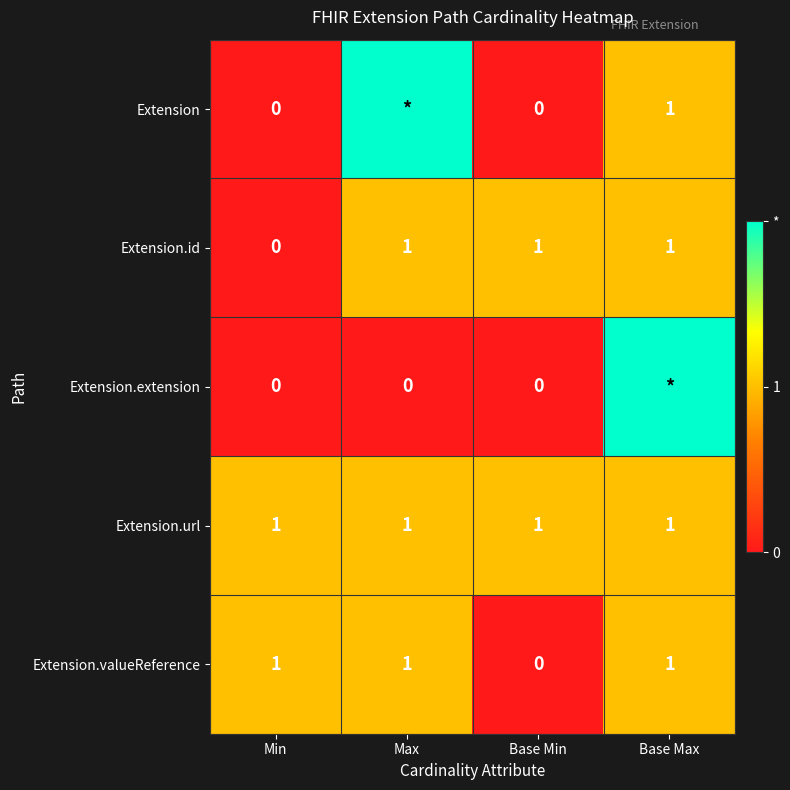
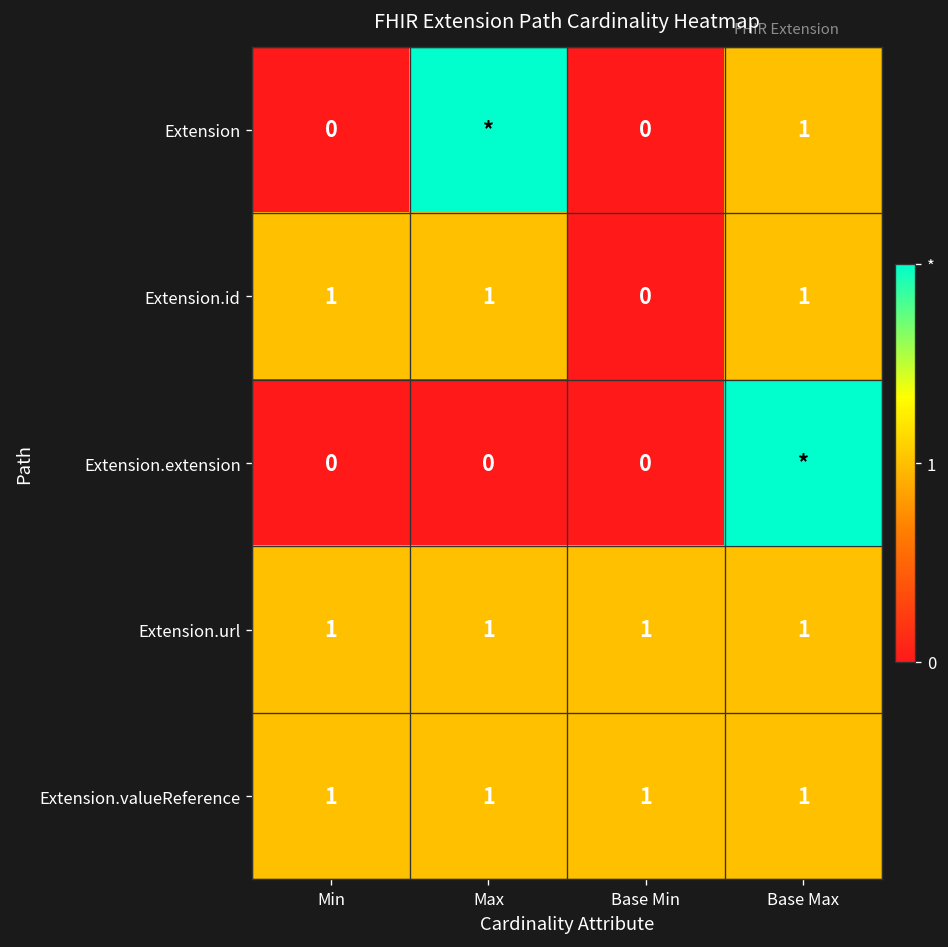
Extension.id, Min: 0 -> 1
Extension.id, Base Min: 1 -> 0
Extension.valueReference, Base Min: 0 -> 1
